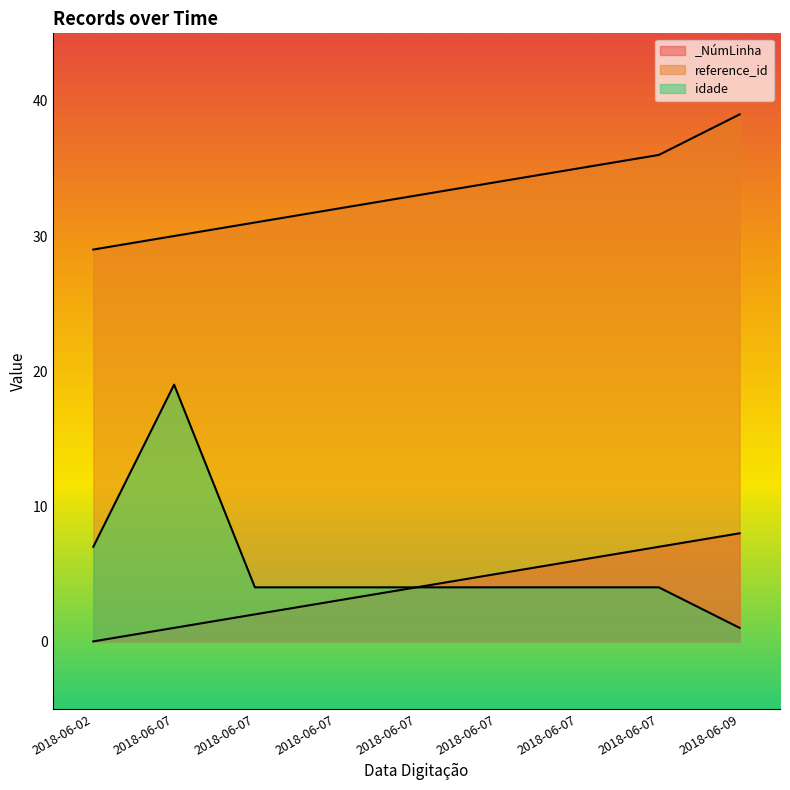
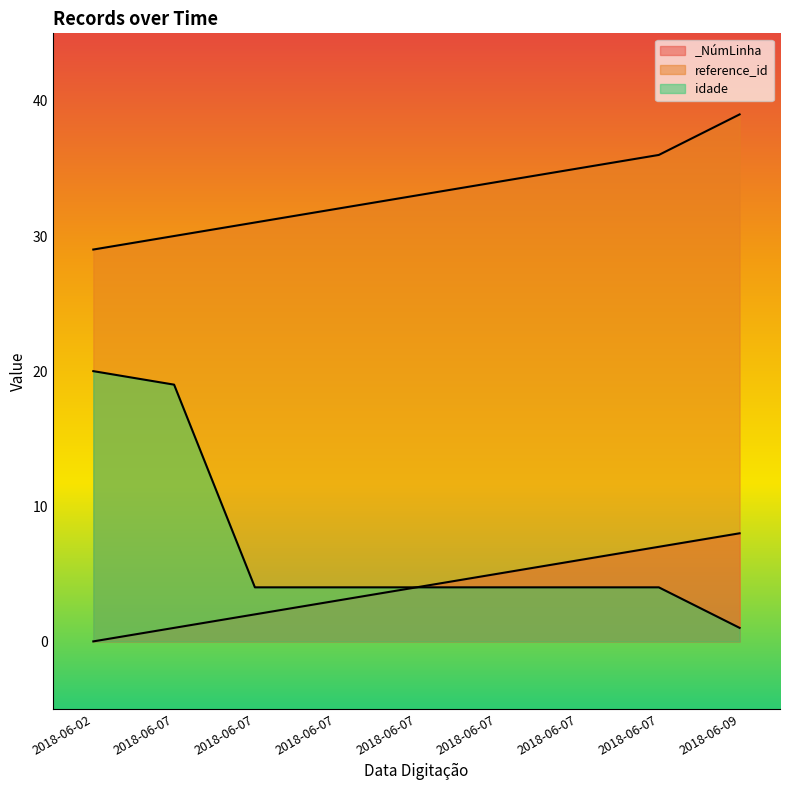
idade, 2018-06-02: 7 -> 20
